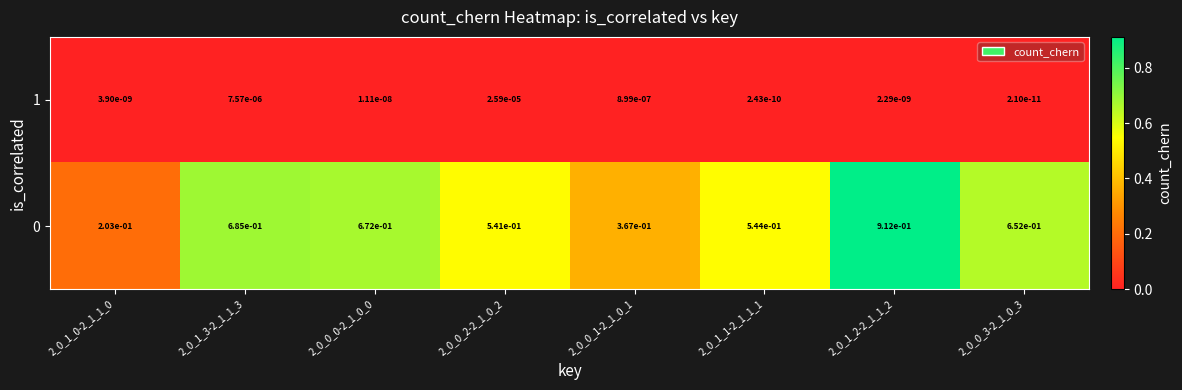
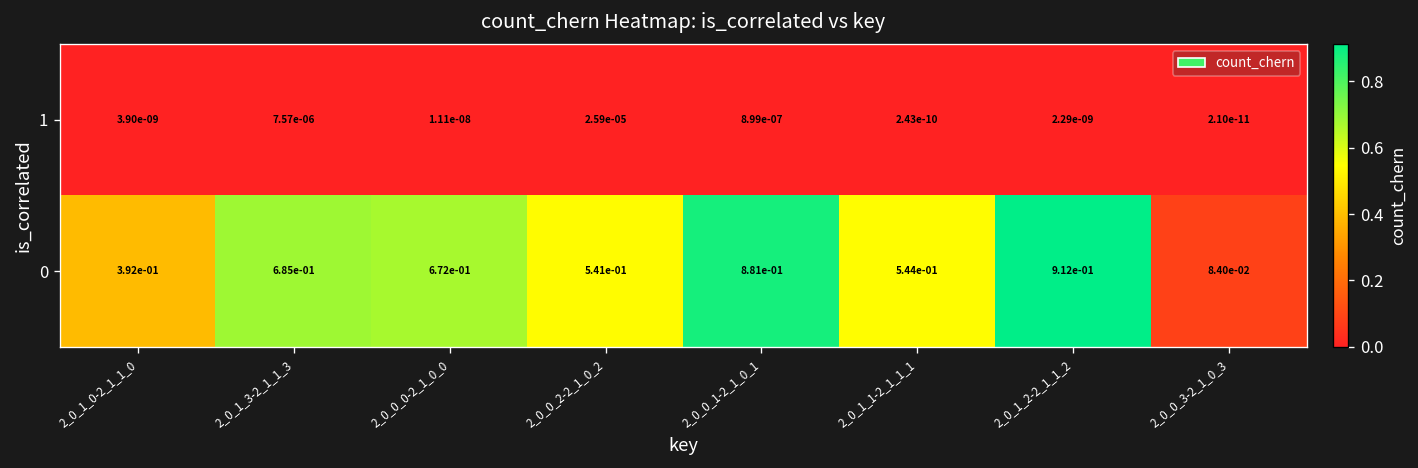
0, 2_0_1_0-2_1_1_0: 2.03e-01 -> 3.92e-01
0, 2_0_0_1-2_1_0_1: 3.67e-01 -> 8.81e-01
0, 2_0_0_3-2_1_0_3: 6.52e-01 -> 8.40e-02
